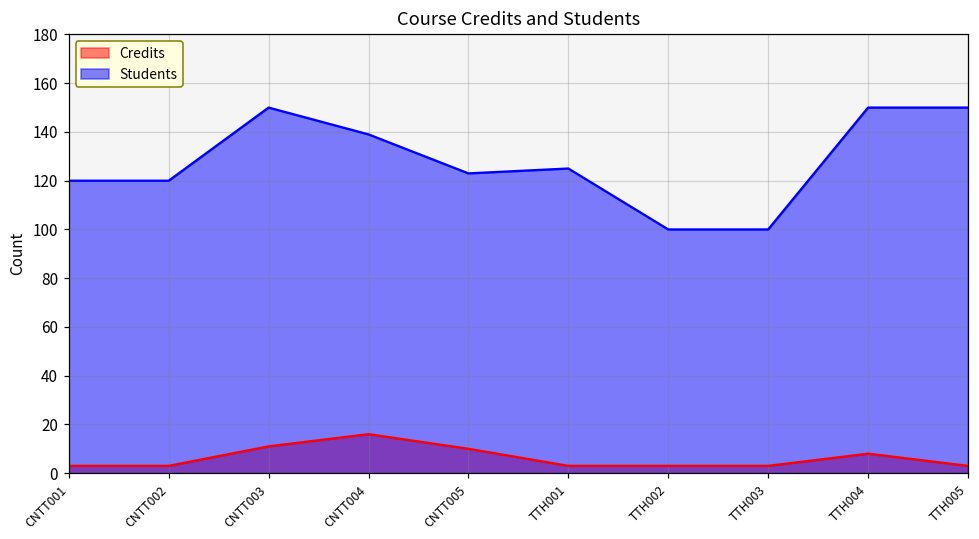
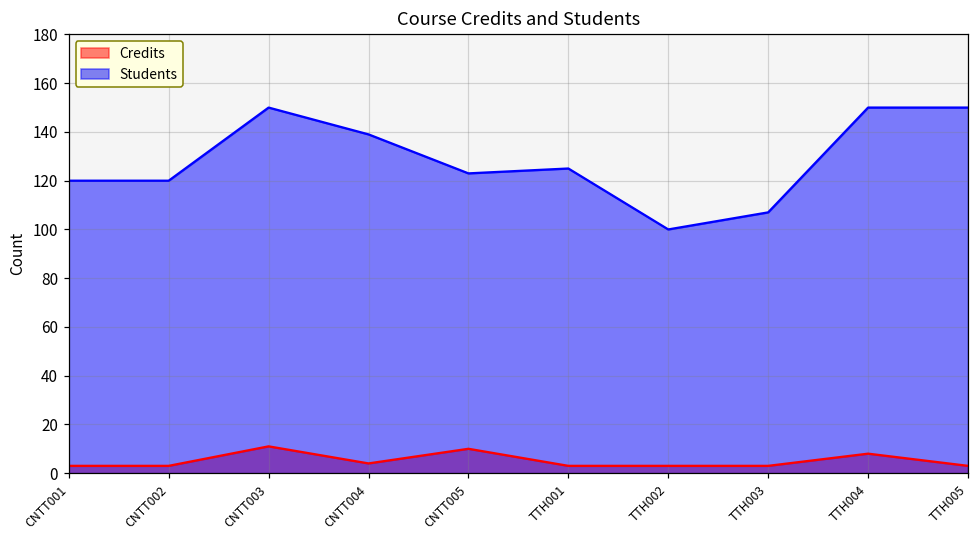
Credits, CNTT004: 16 -> 4
Students, TTH003: 100 -> 107
